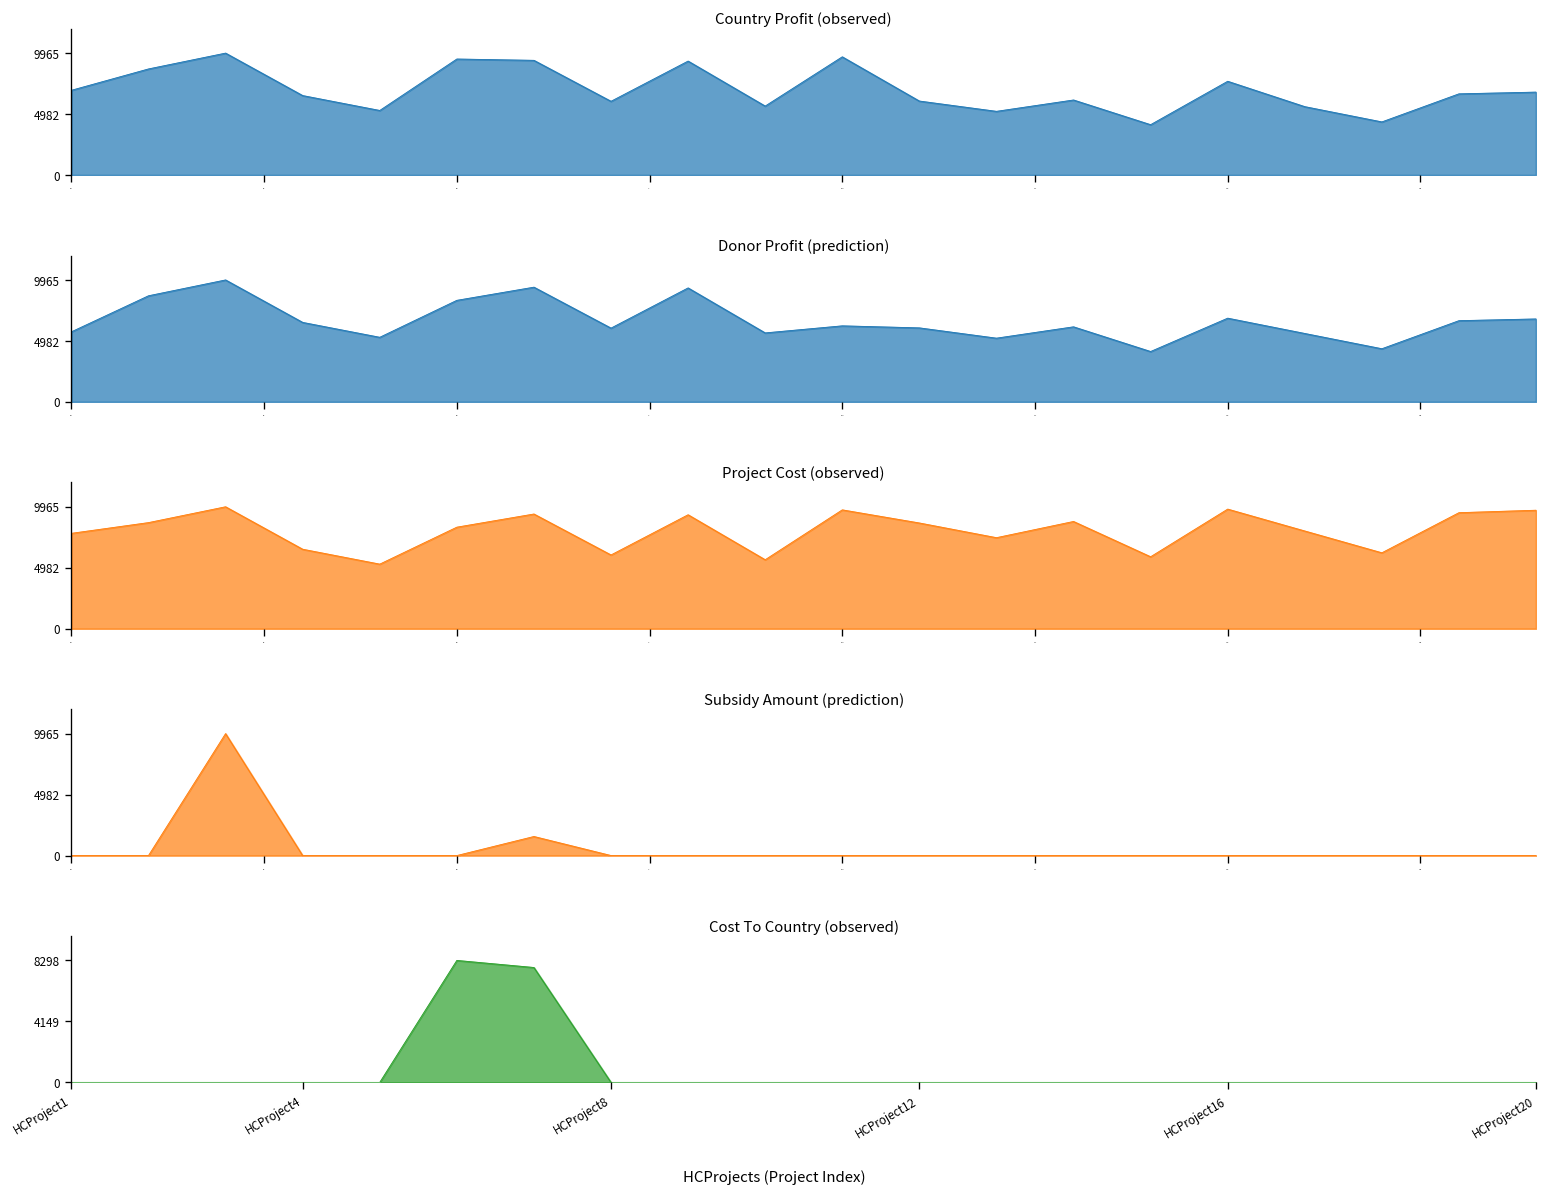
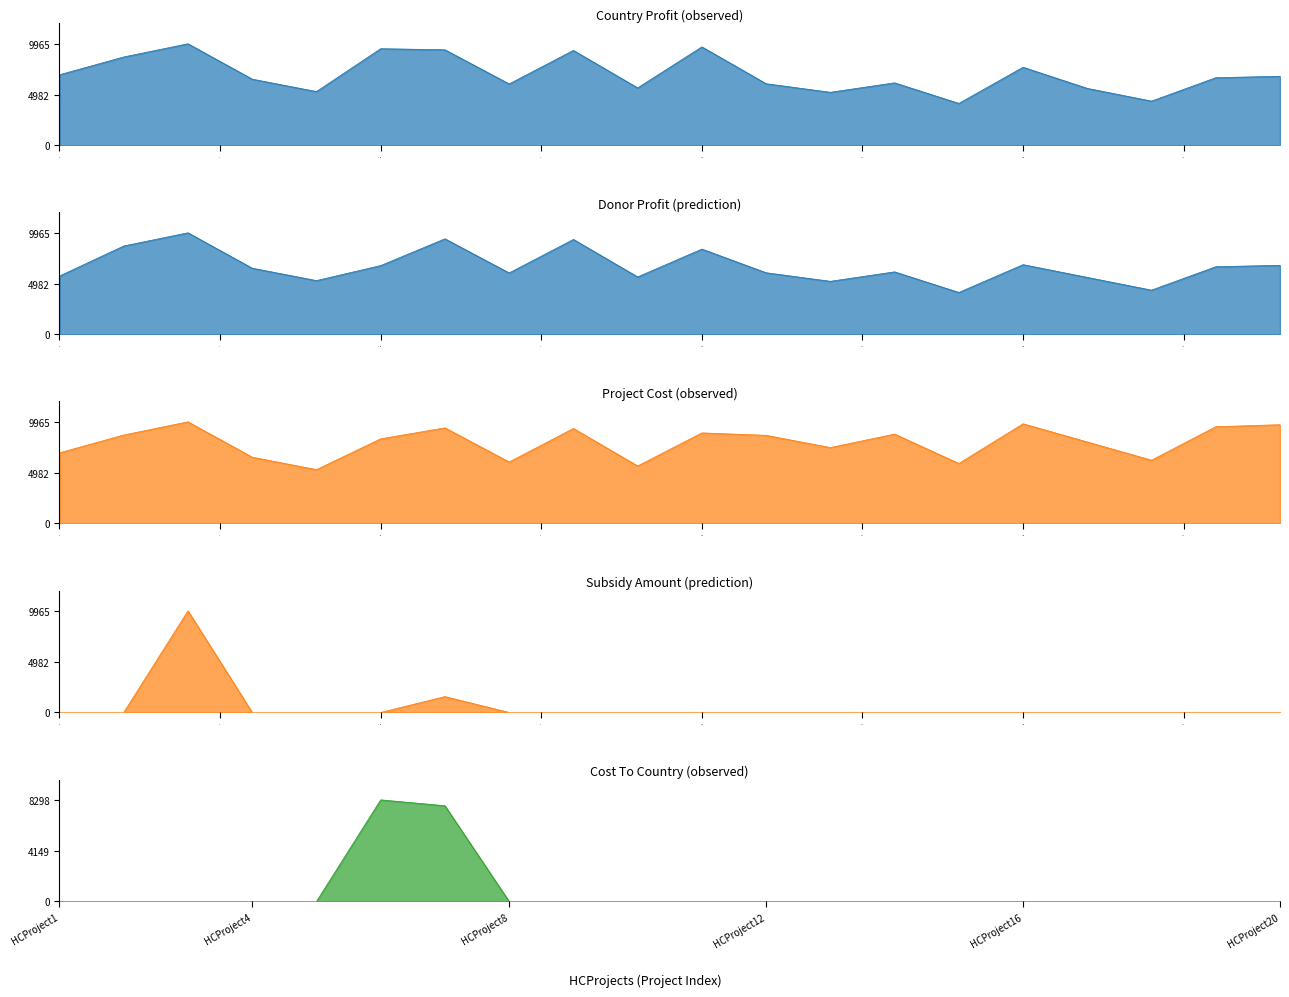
Donor Profit (prediction), 5.0: 8300 -> 6800
Donor Profit (prediction), 10.0: 6200 -> 8400
Project Cost (observed), 0.0: 7800 -> 6900
Project Cost (observed), 10.0: 9700 -> 8900
